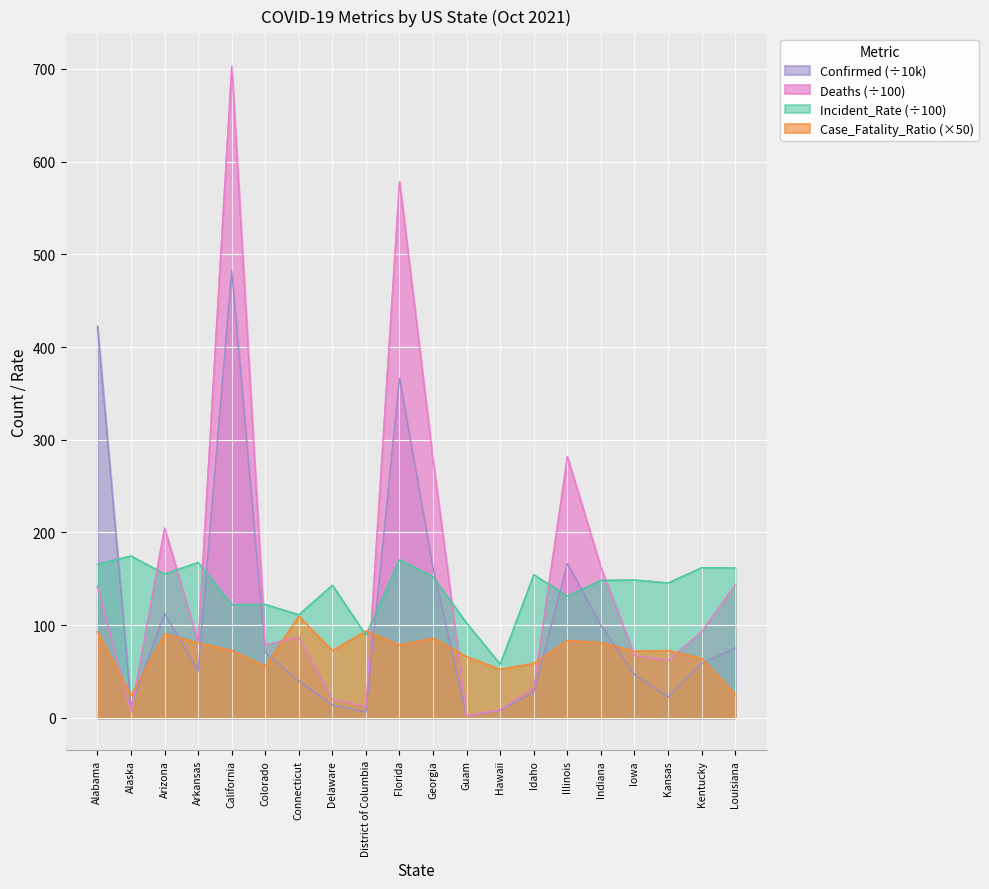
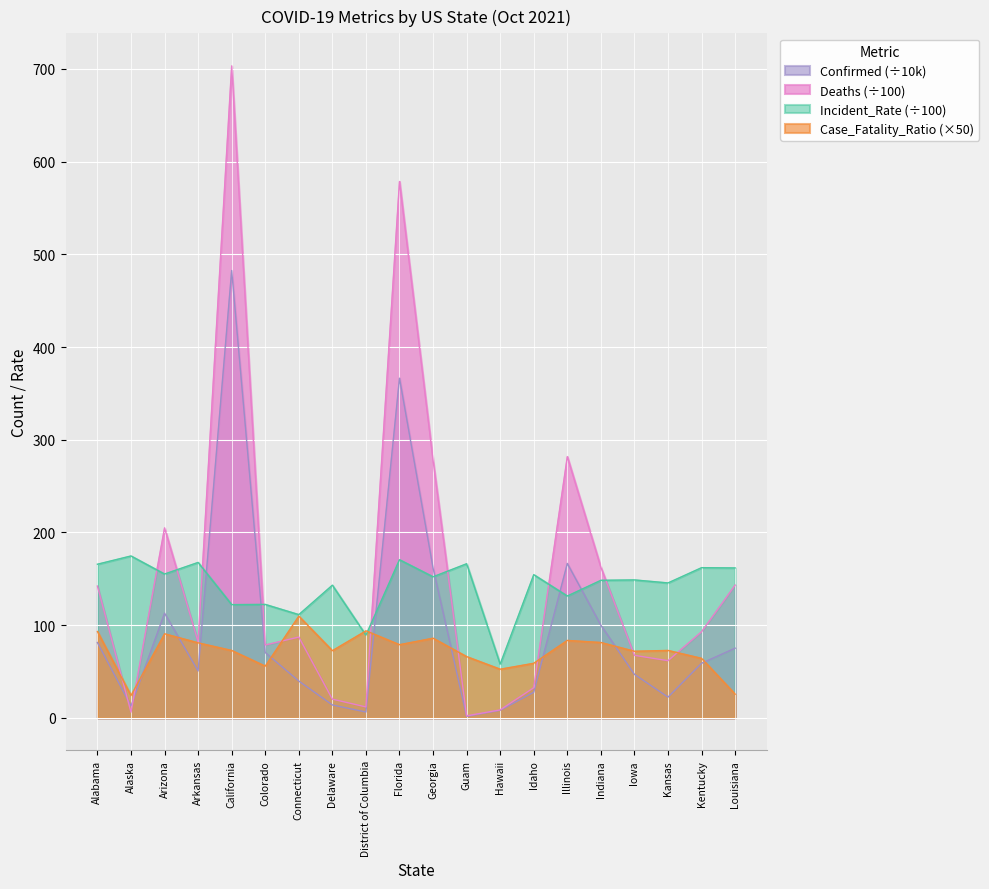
Confirmed (÷10k), Alabama: 420 -> 80
Incident_Rate (÷100), Guam: 100 -> 170
